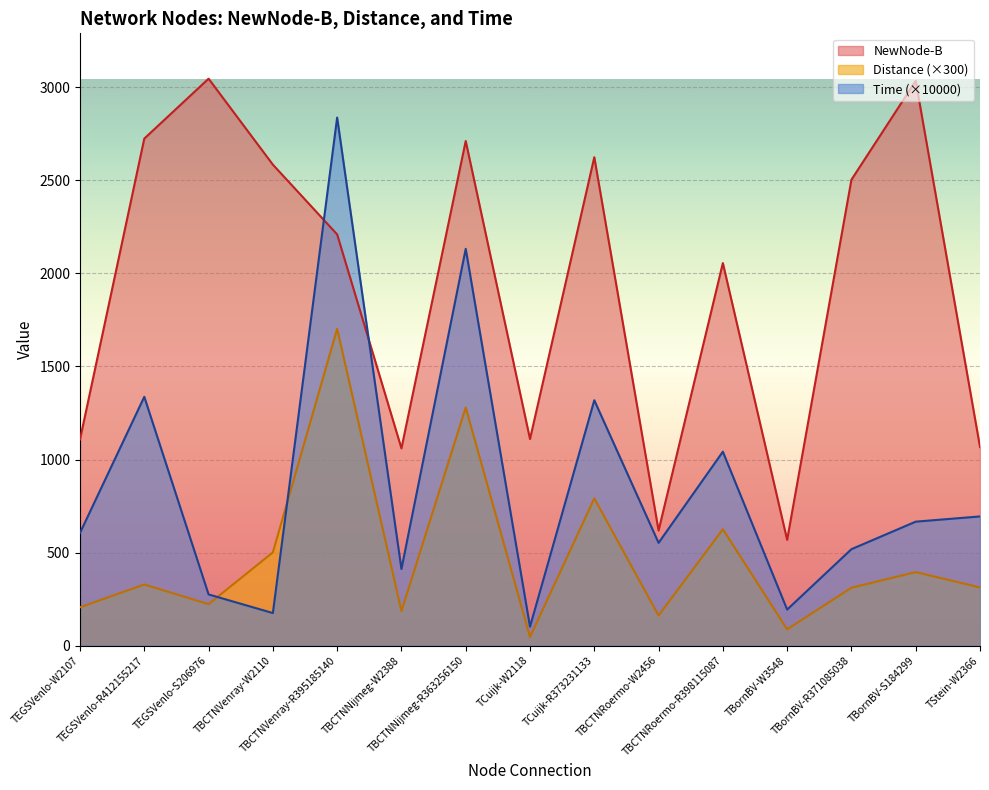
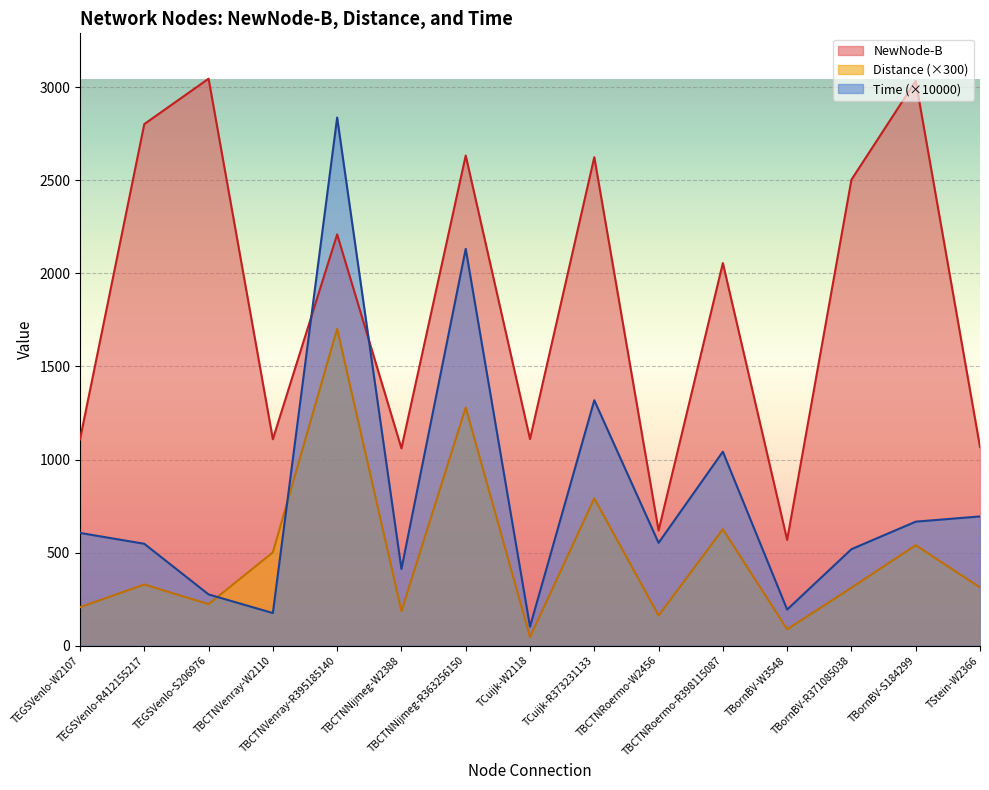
NewNode-B, TEGSVenlo-R412155217: 2730 -> 2800
Time (×10000), TEGSVenlo-R412155217: 1340 -> 550
NewNode-B, TBCTNVenray-W2110: 2590 -> 1110
NewNode-B, TBCTNNijmeg-R363256150: 2710 -> 2630
Distance (×300), TBornBV-S184299: 390 -> 540
